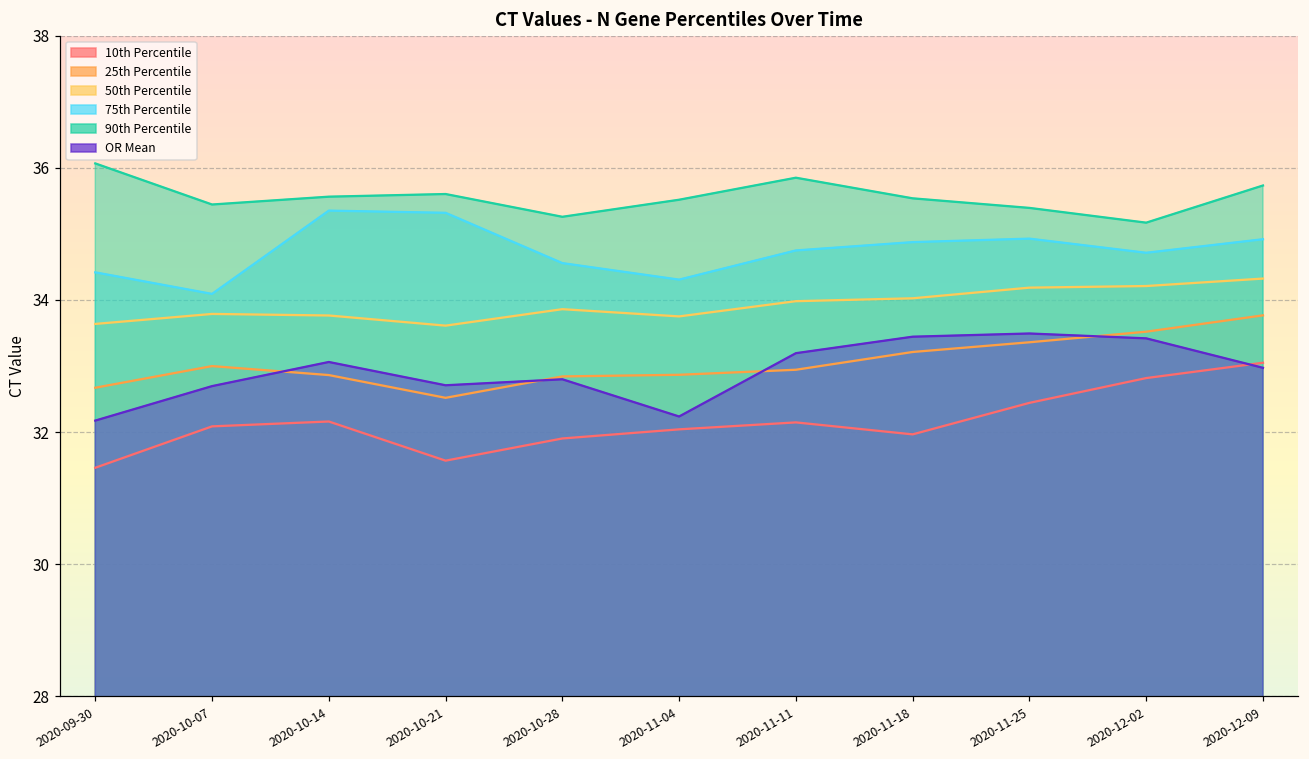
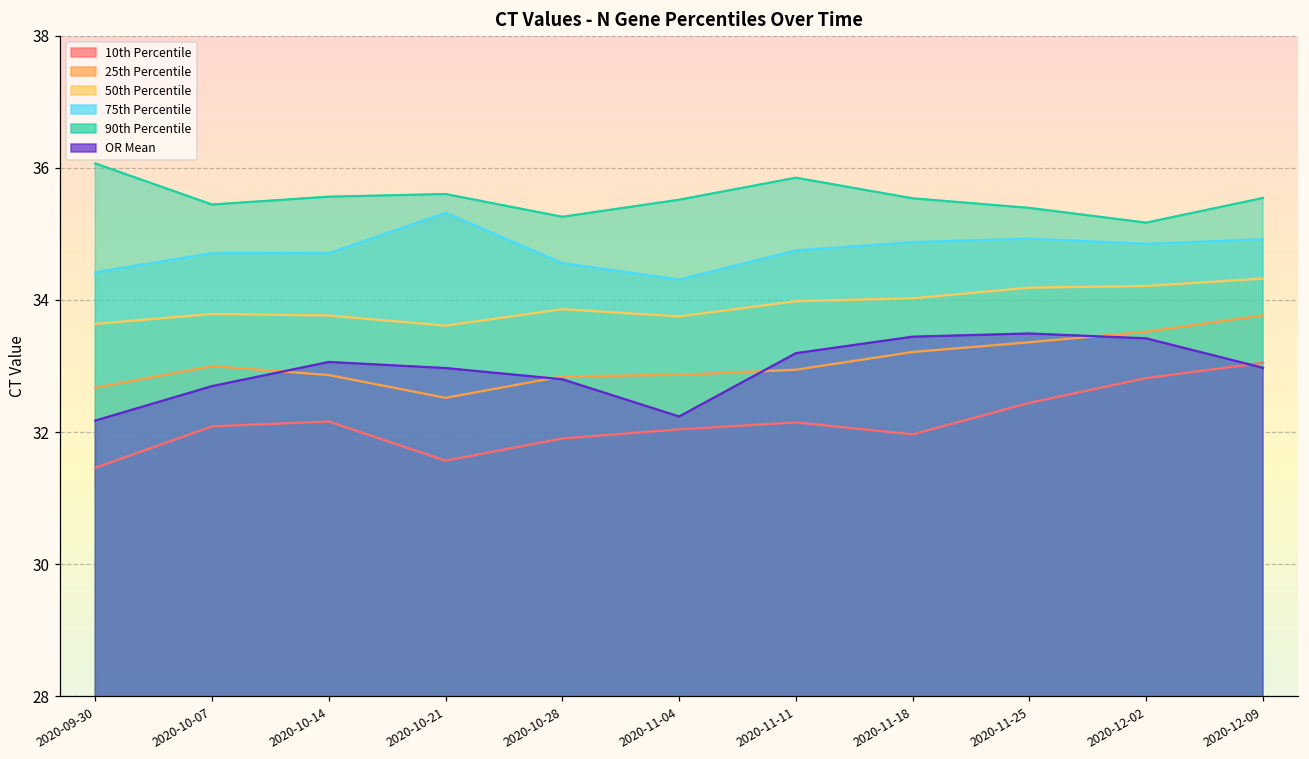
75th Percentile, 2020-10-07: 34.1 -> 34.7
75th Percentile, 2020-10-14: 35.4 -> 34.7
OR Mean, 2020-10-21: 32.7 -> 33.0
75th Percentile, 2020-12-02: 34.7 -> 34.8
90th Percentile, 2020-12-09: 35.7 -> 35.5
